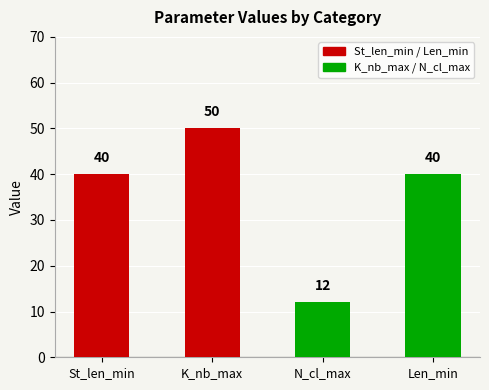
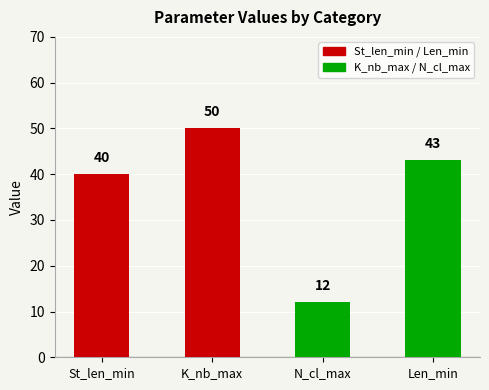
Len_min: 40 -> 43
